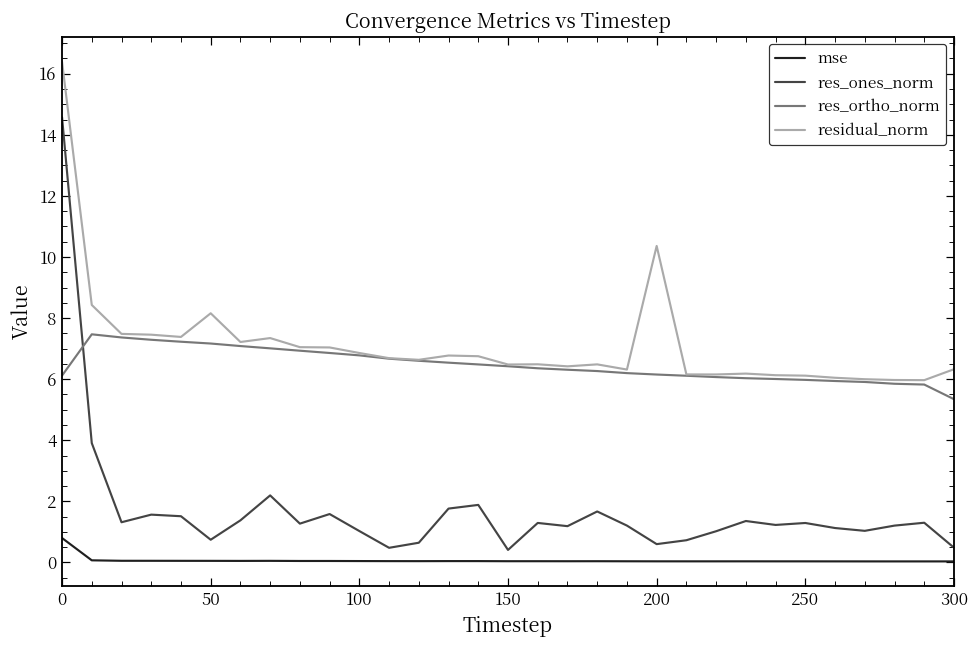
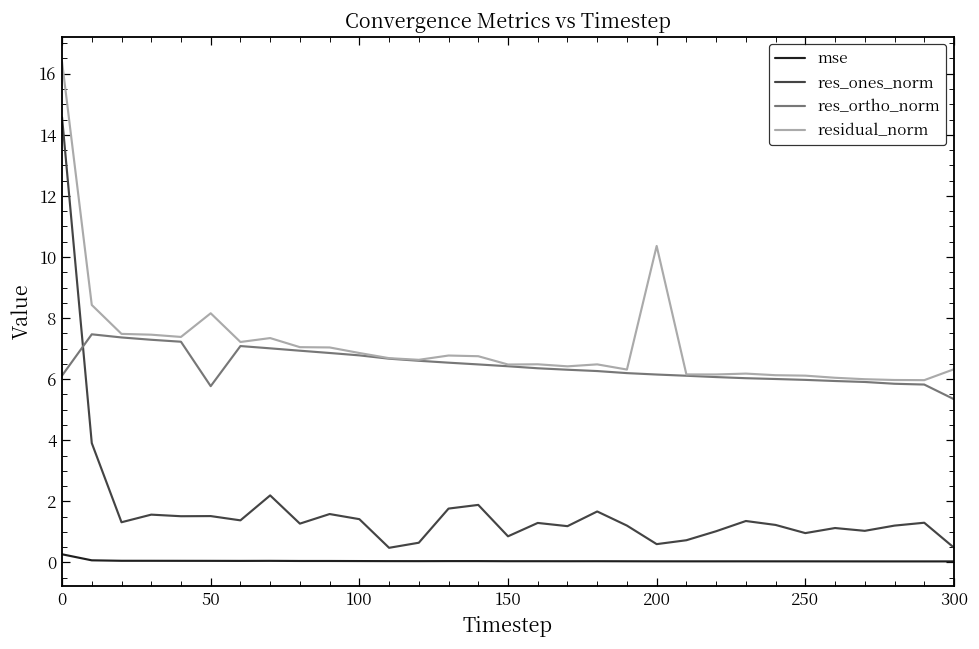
mse, 0: 0.8 -> 0.3
res_ones_norm, 50: 0.7 -> 1.5
res_ortho_norm, 50: 7.2 -> 5.8
res_ones_norm, 100: 1.0 -> 1.4
res_ones_norm, 150: 0.4 -> 0.9
res_ones_norm, 250: 1.3 -> 1.0
